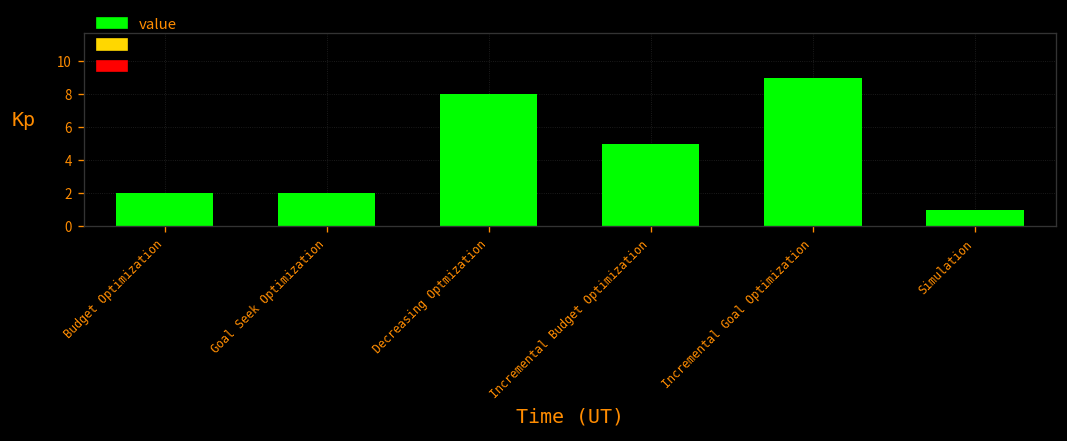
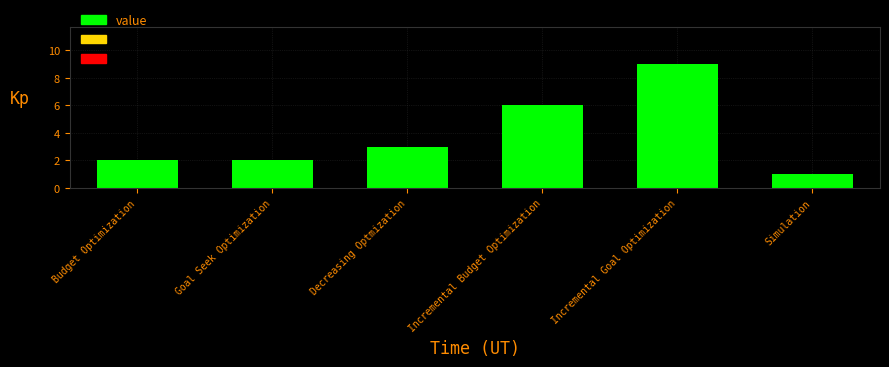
Decreasing Optmization: 8 -> 3
Incremental Budget Optimization: 5 -> 6
